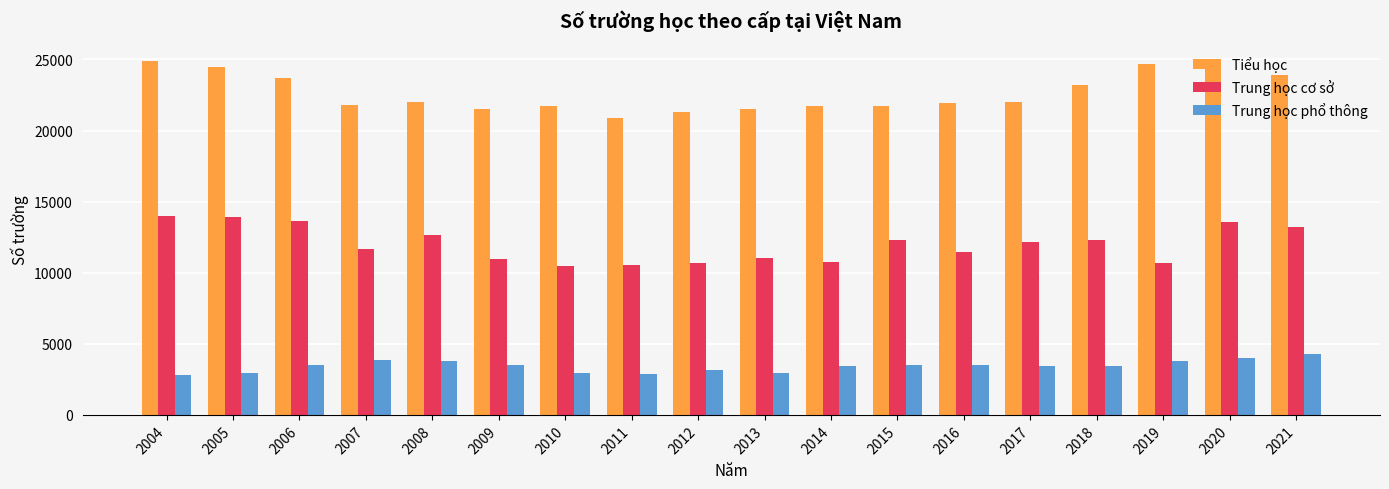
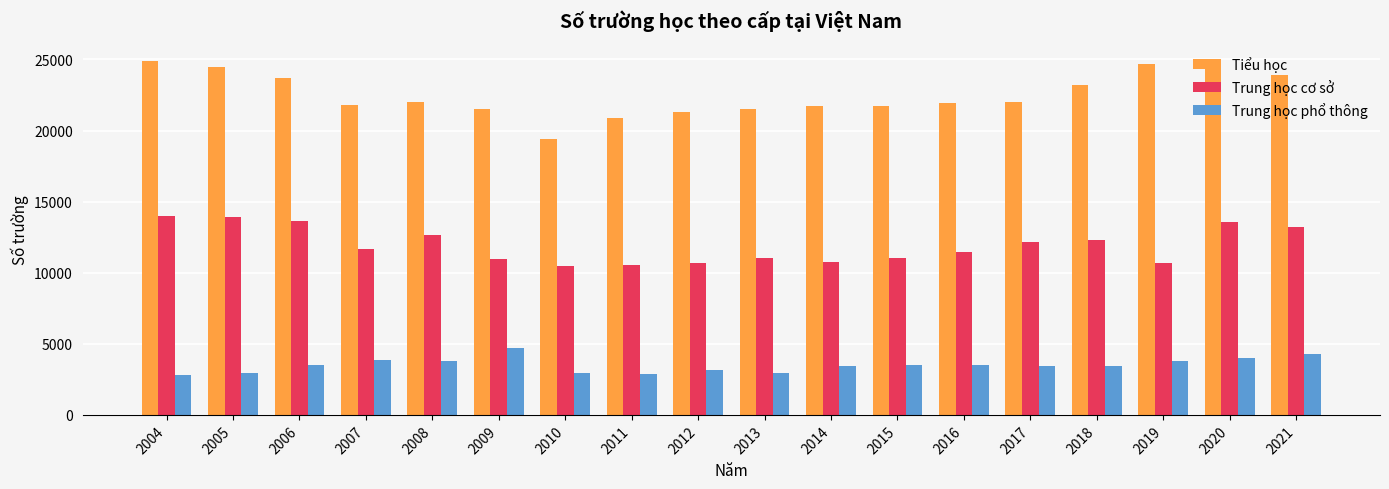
Trung học phổ thông, 2009: 3500 -> 4700
Tiểu học, 2010: 21700 -> 19400
Trung học cơ sở, 2015: 12300 -> 11000
